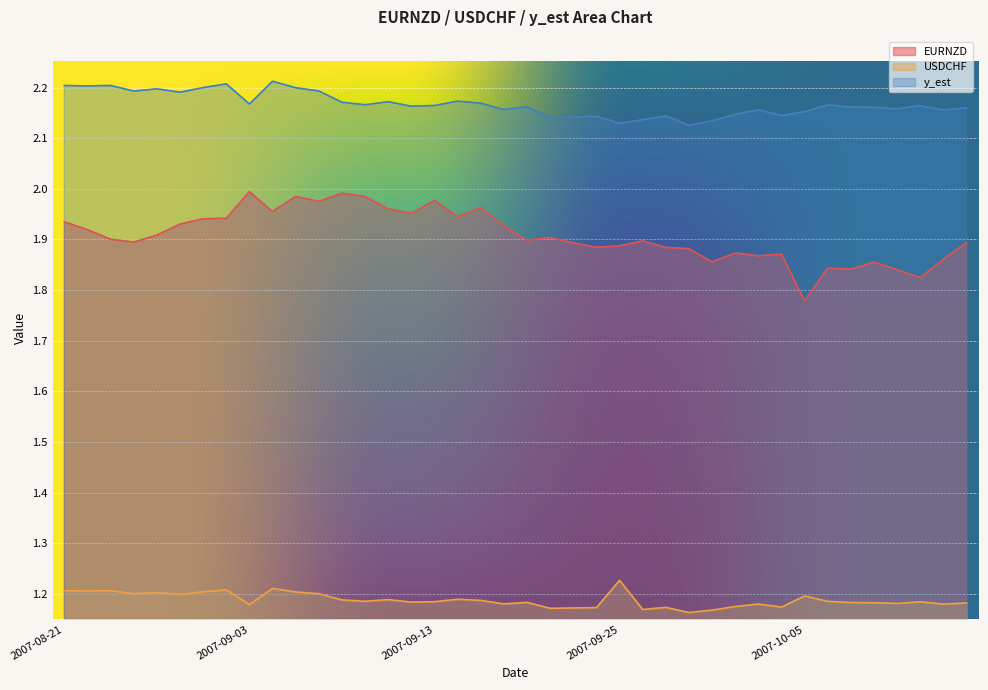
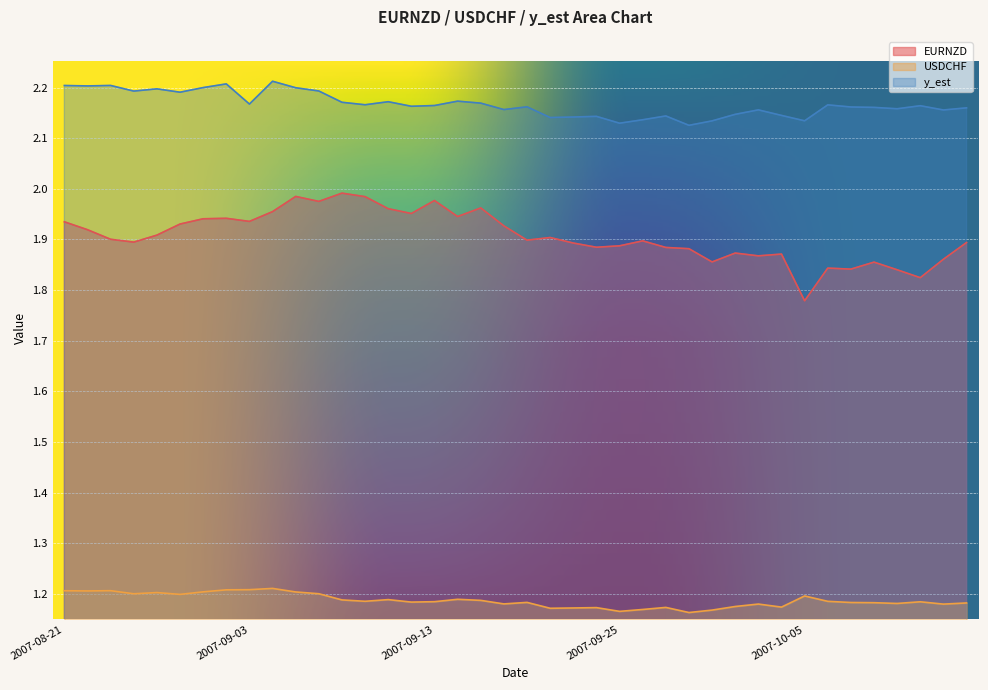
EURNZD, 2007-09-03: 1.99 -> 1.94
USDCHF, 2007-09-03: 1.18 -> 1.21
USDCHF, 2007-09-25: 1.23 -> 1.17
y_est, 2007-10-05: 2.15 -> 2.13
